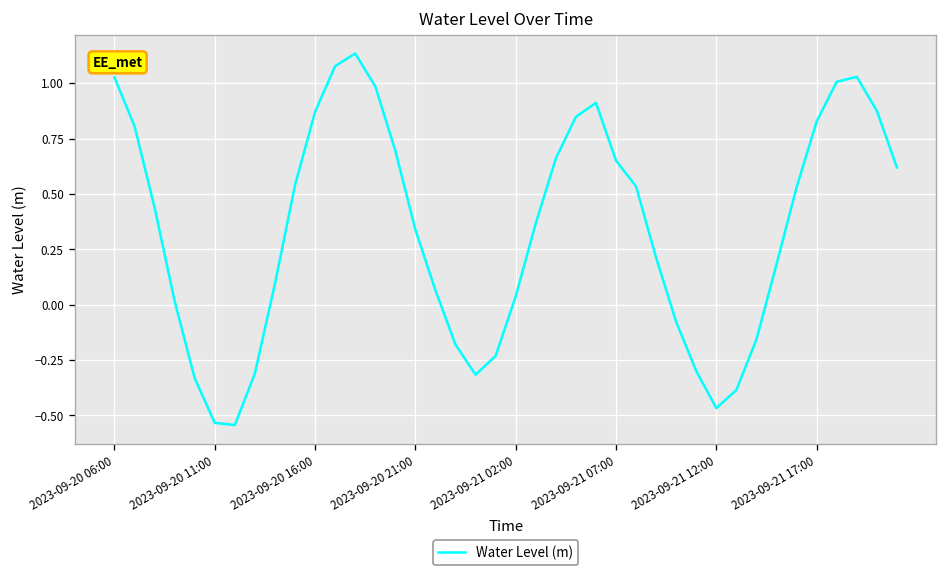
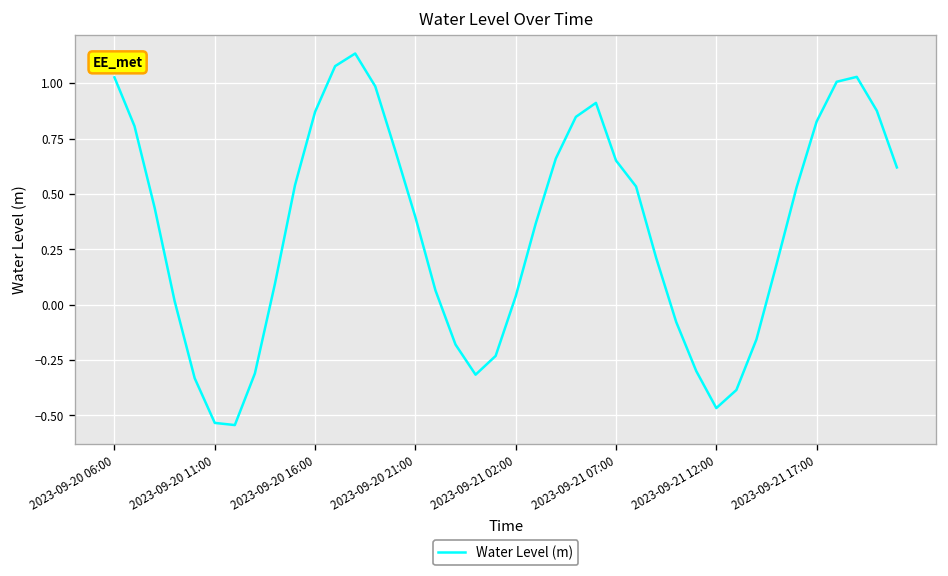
2023-09-20 21:00: 0.34 -> 0.40
